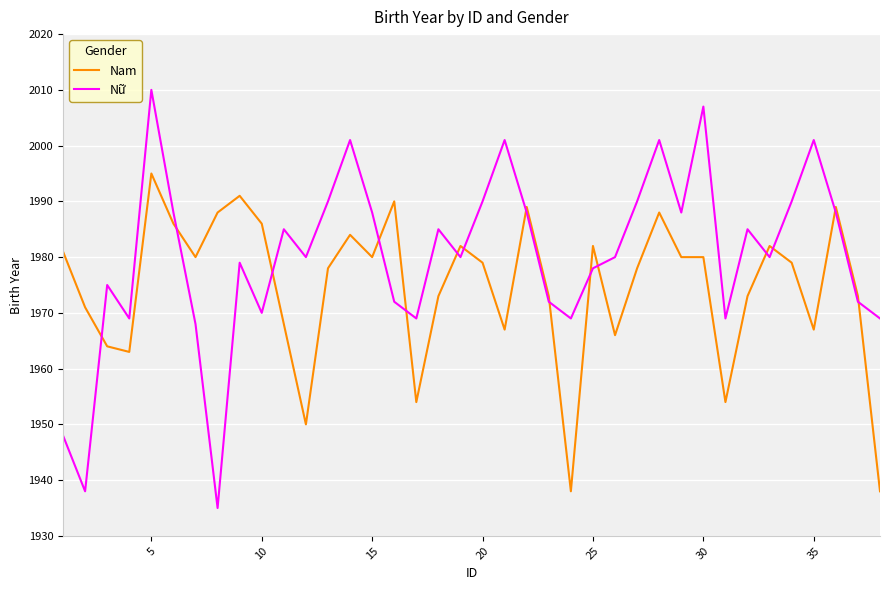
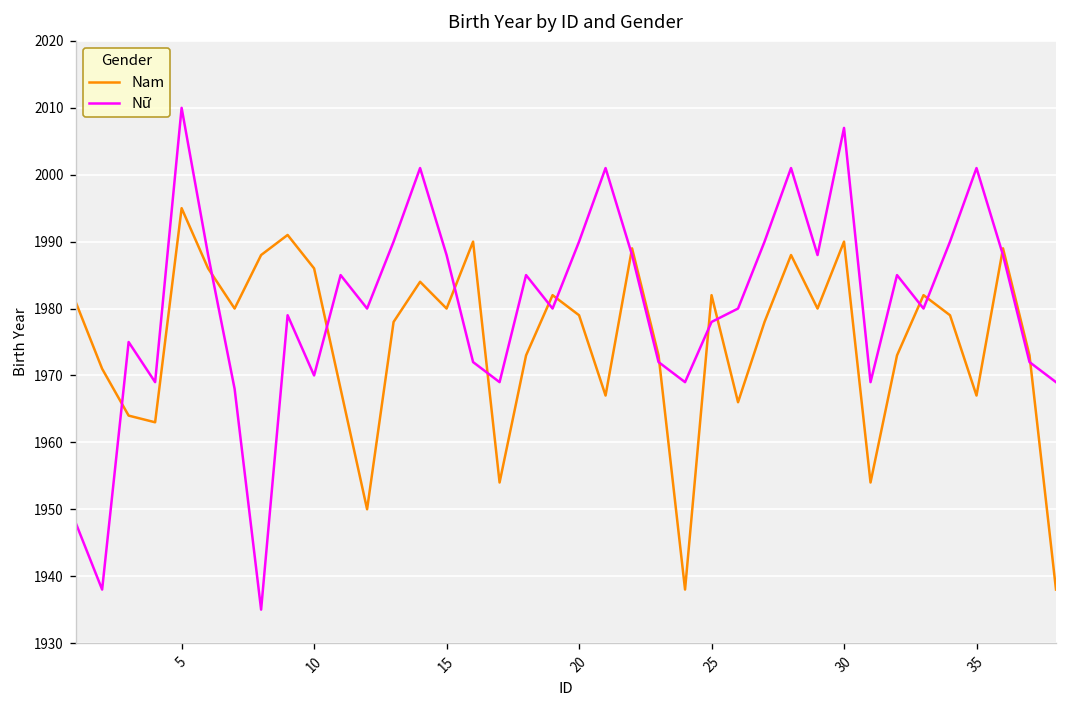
Nam, 30: 1980 -> 1990
